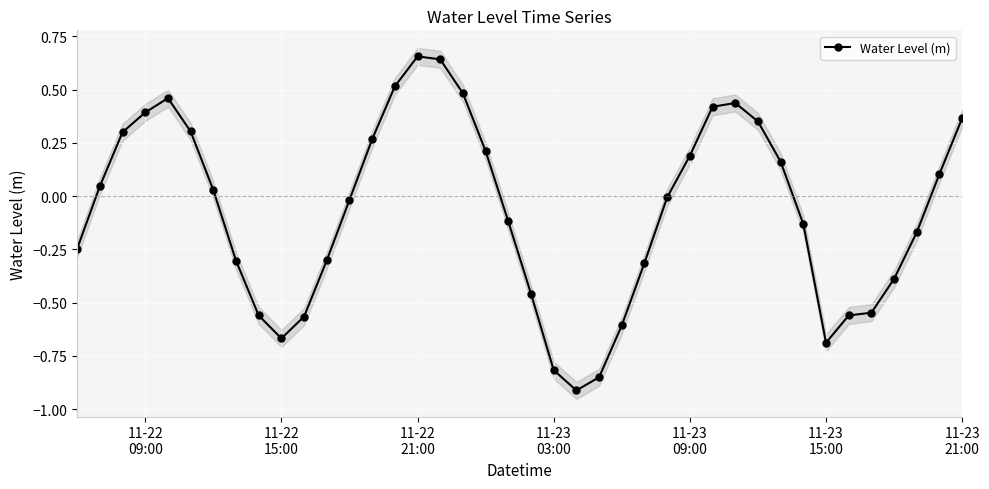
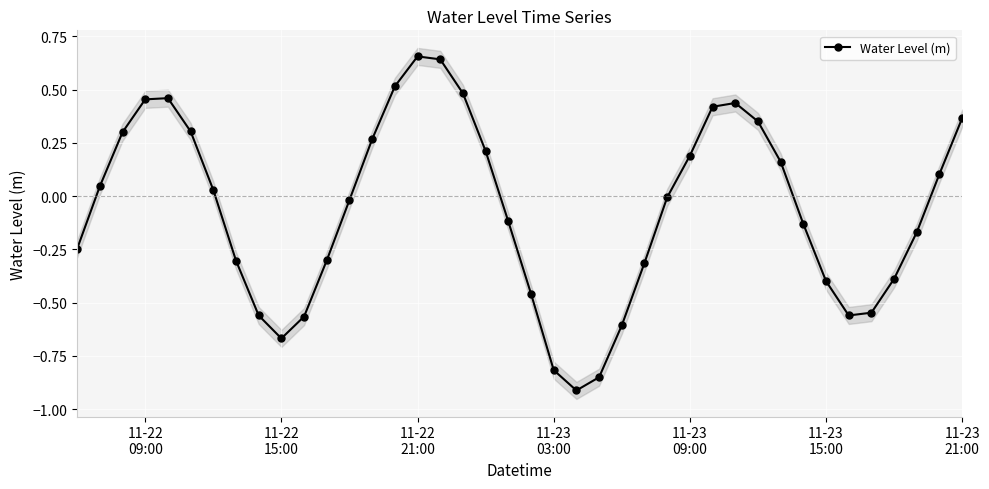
Water Level (m), 11-22 09:00: 0.39 -> 0.45
Water Level (m), 11-23 15:00: -0.69 -> -0.40
